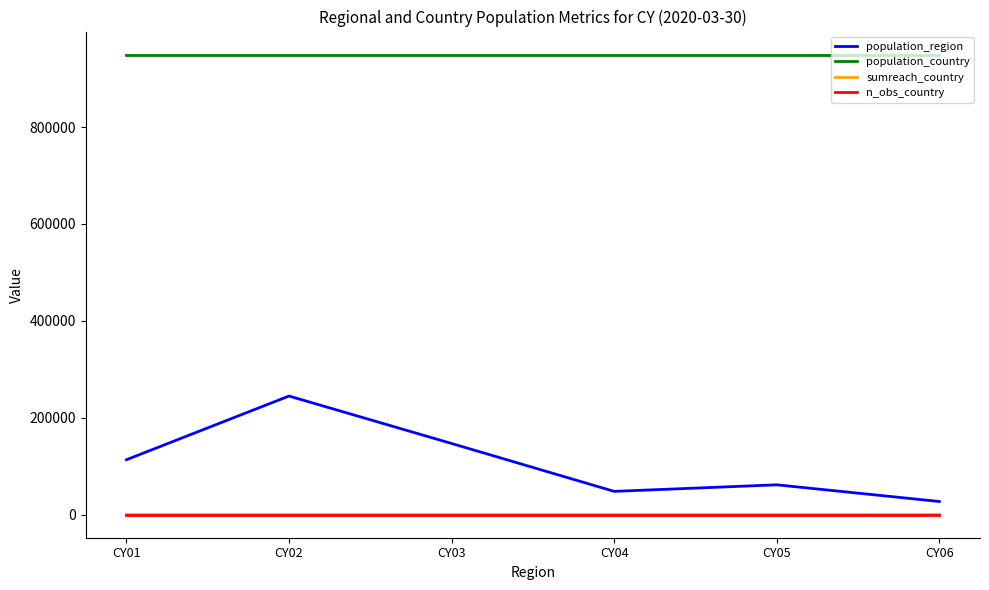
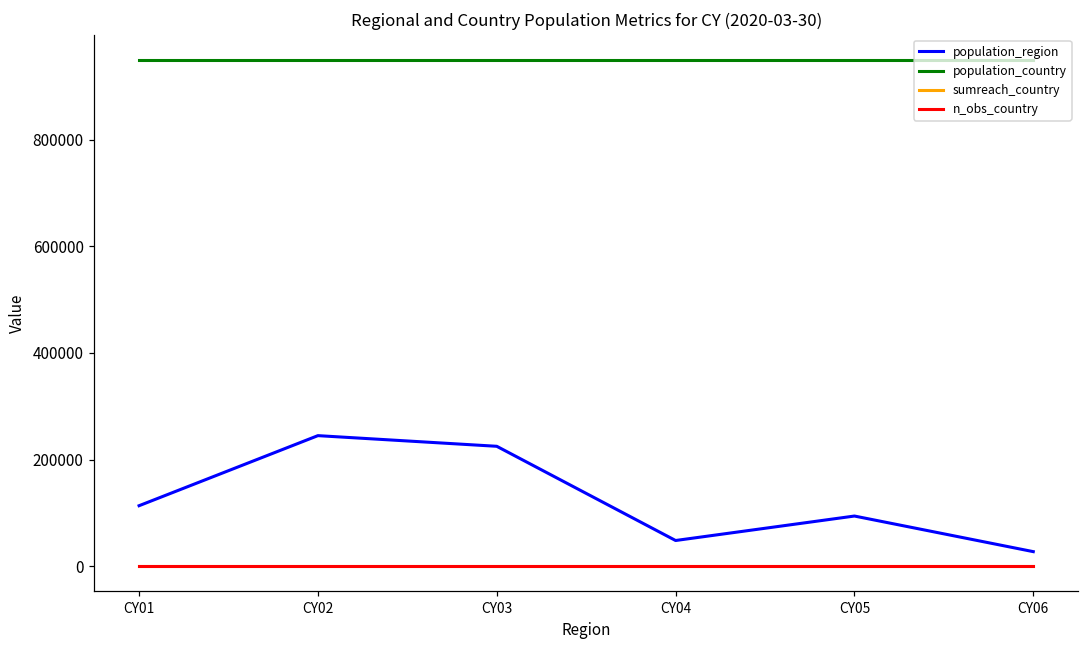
population_region, CY03: 150000 -> 220000
population_region, CY05: 60000 -> 90000
